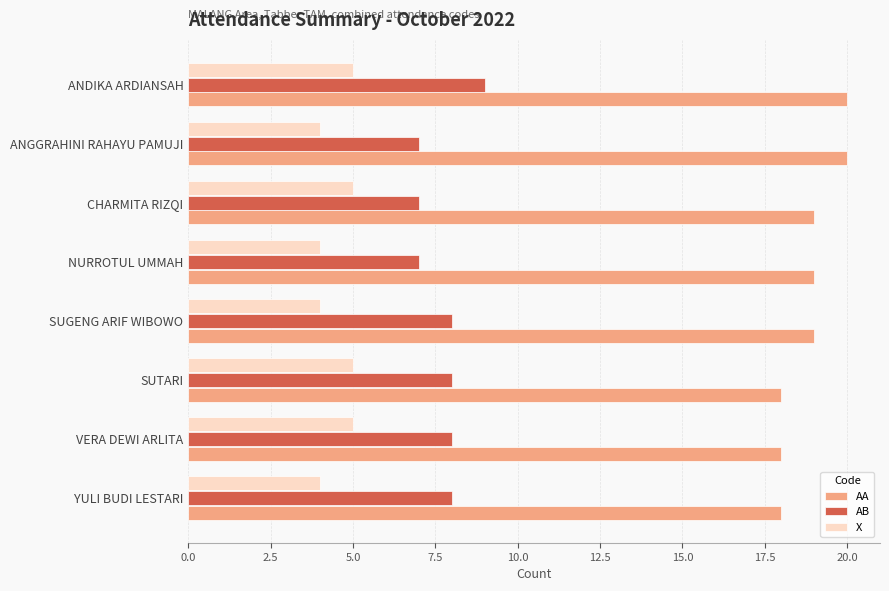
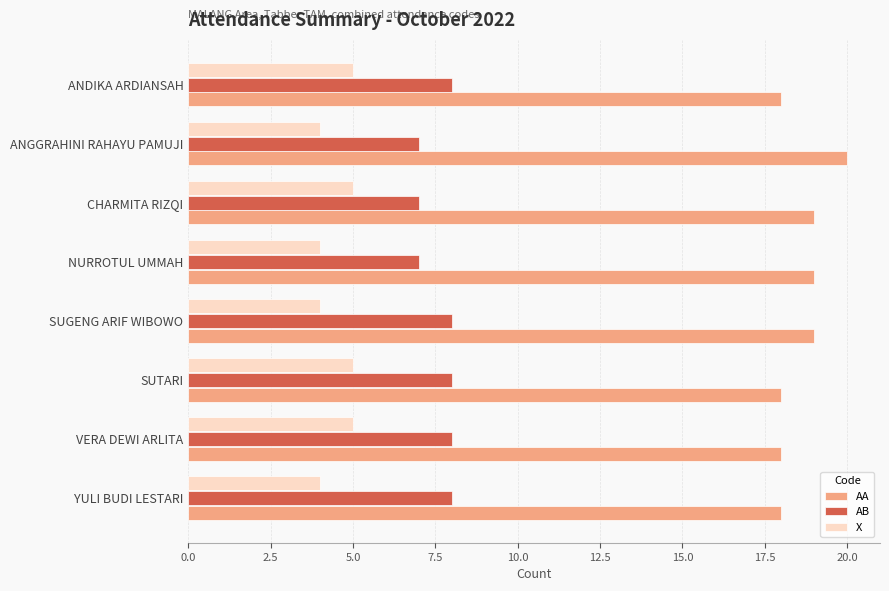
AB, ANDIKA ARDIANSAH: 9 -> 8
AA, ANDIKA ARDIANSAH: 20 -> 18
